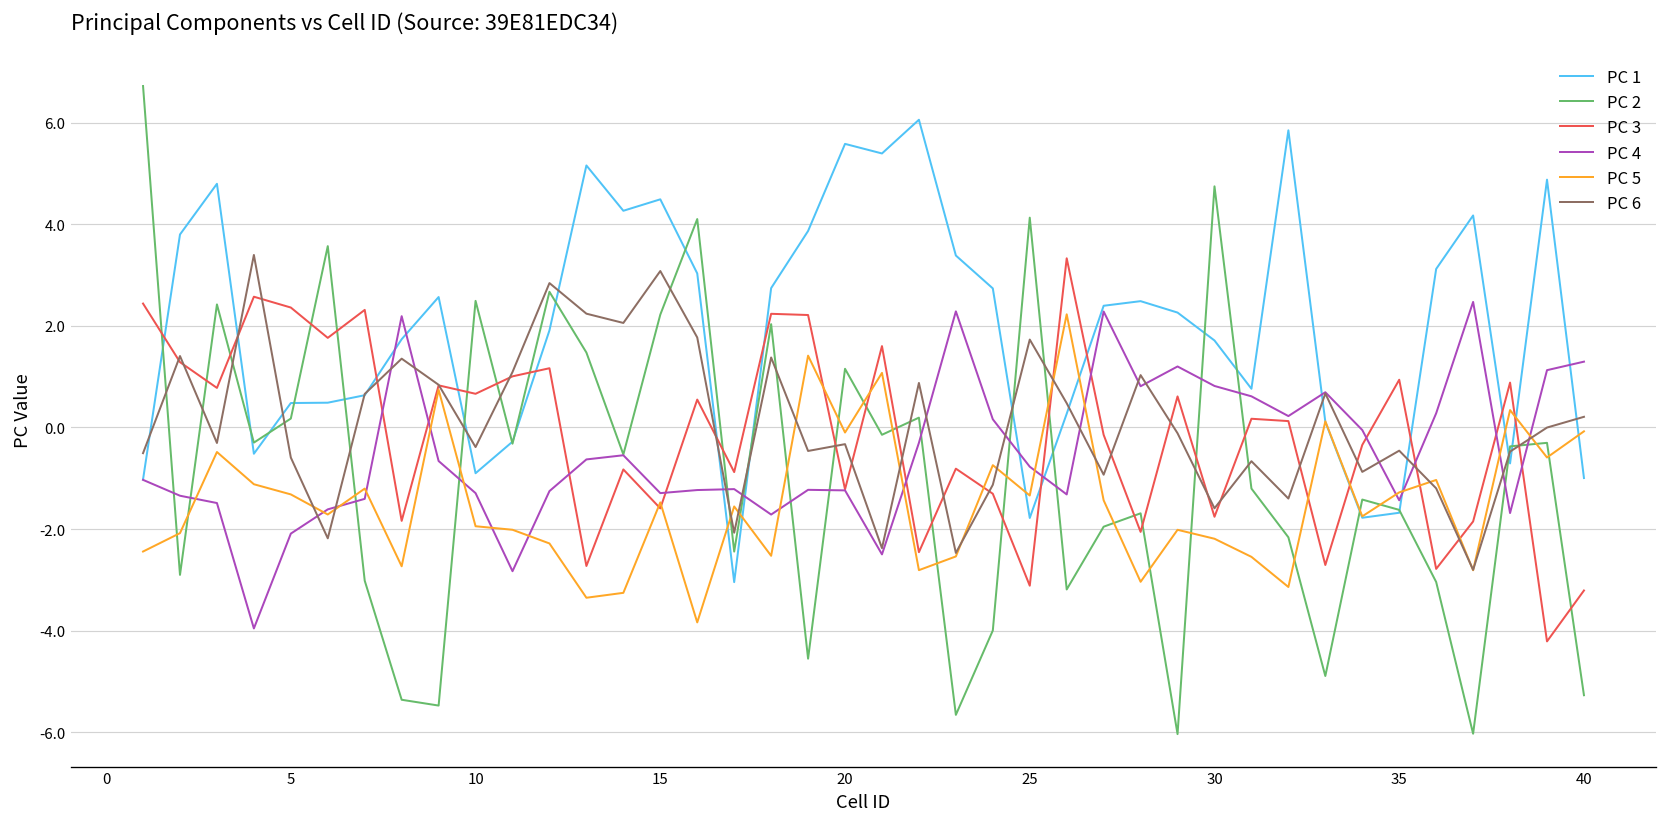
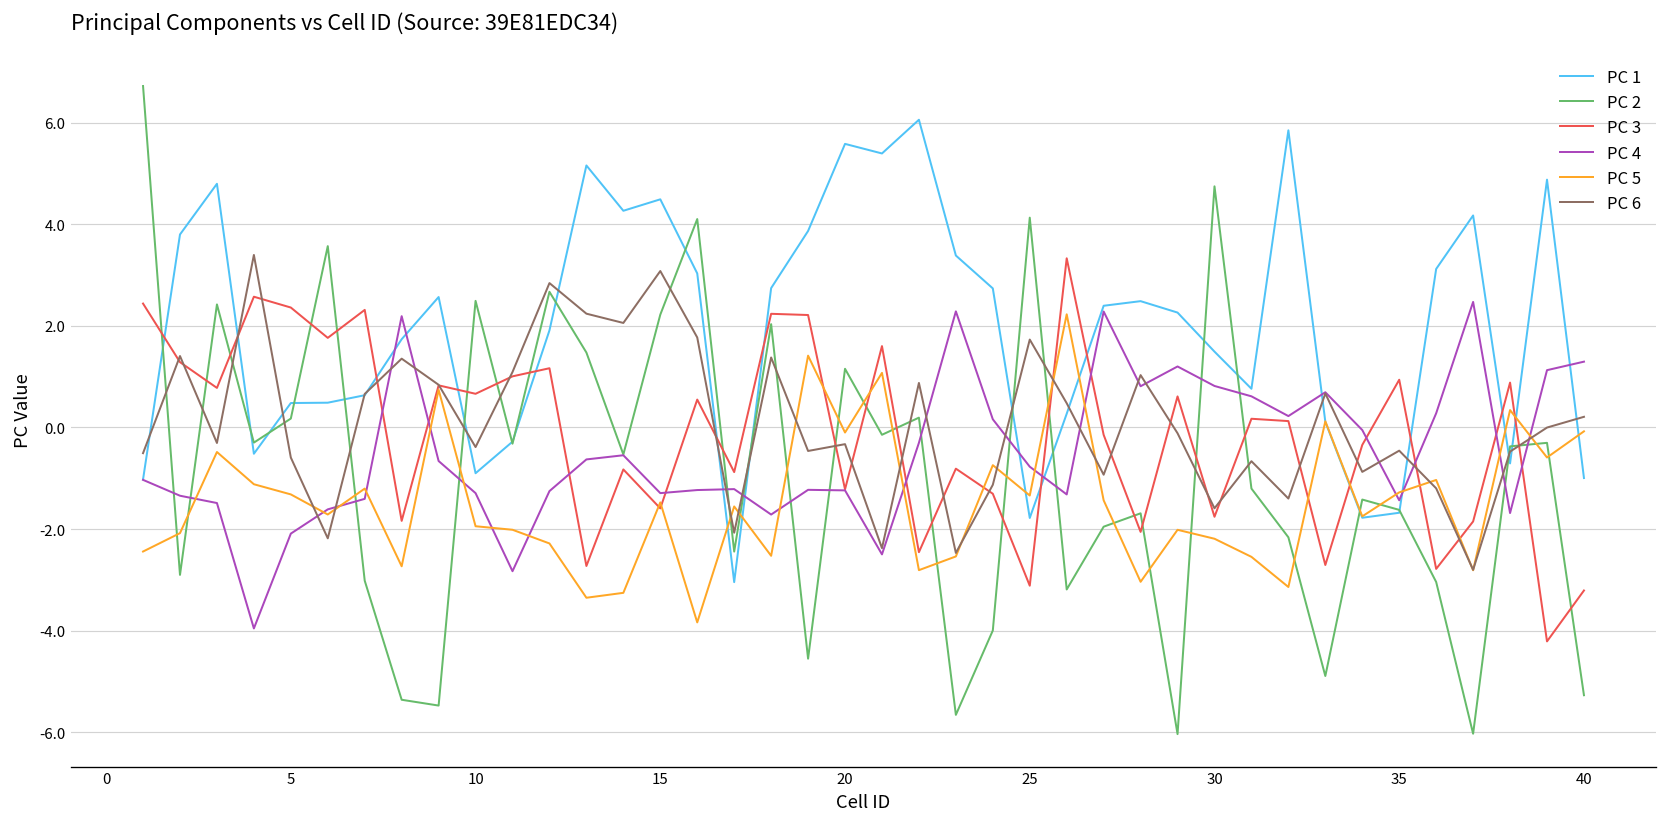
PC 1, 30: 1.7 -> 1.5
